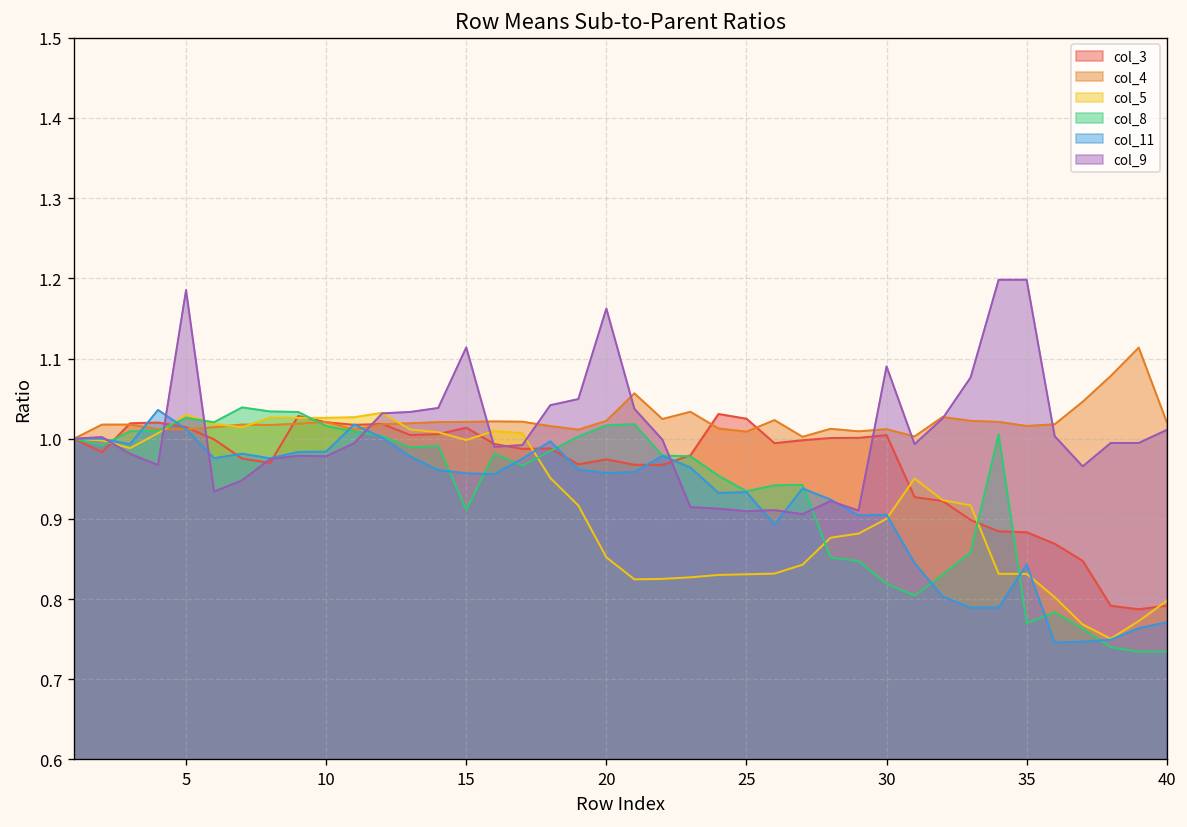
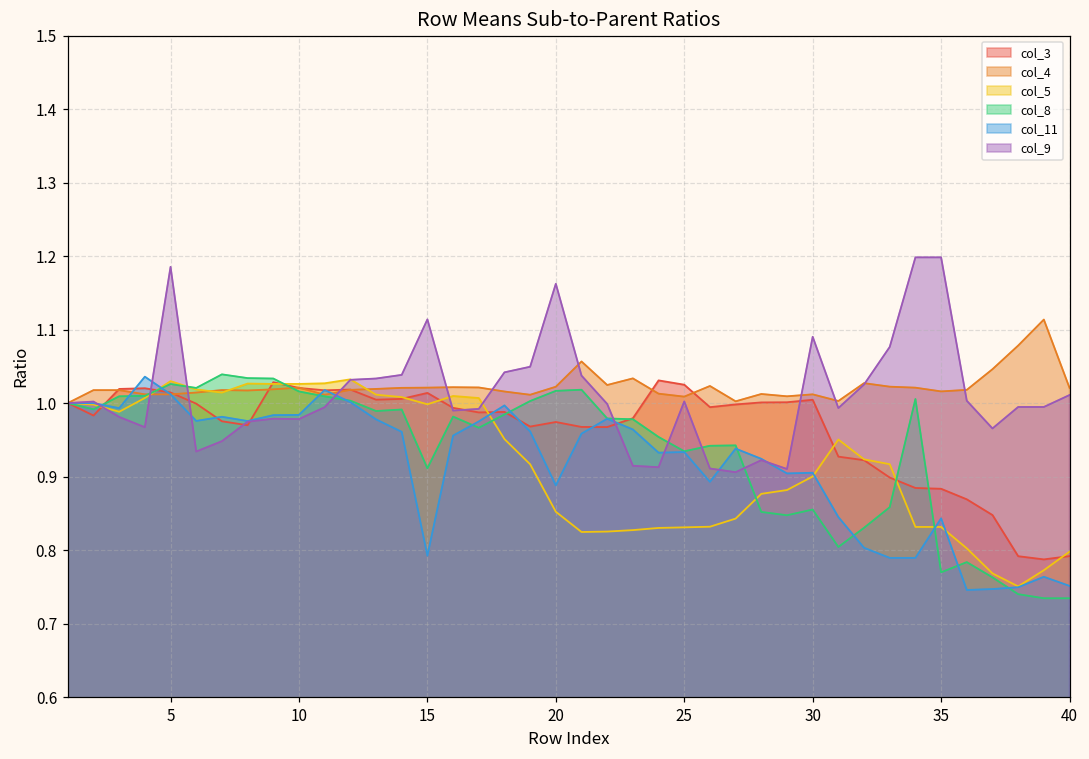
col_11, 15: 0.96 -> 0.79
col_11, 20: 0.96 -> 0.89
col_9, 25: 0.91 -> 1.00
col_8, 30: 0.82 -> 0.86
col_11, 40: 0.77 -> 0.75
